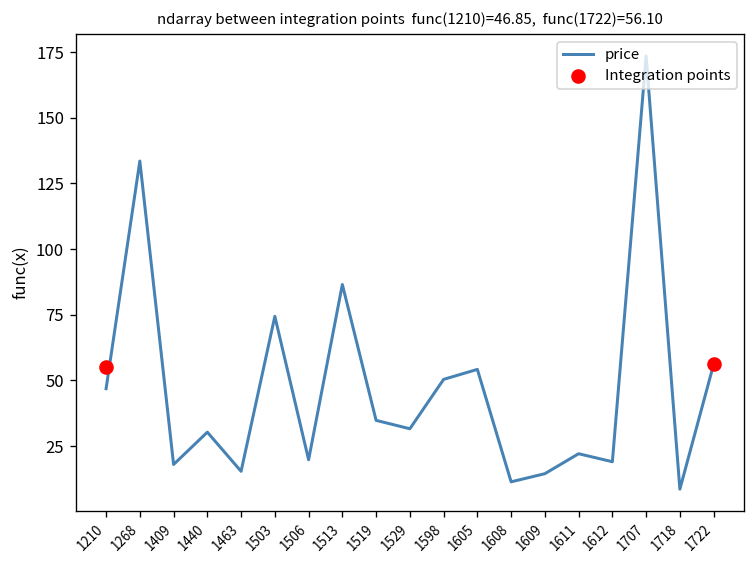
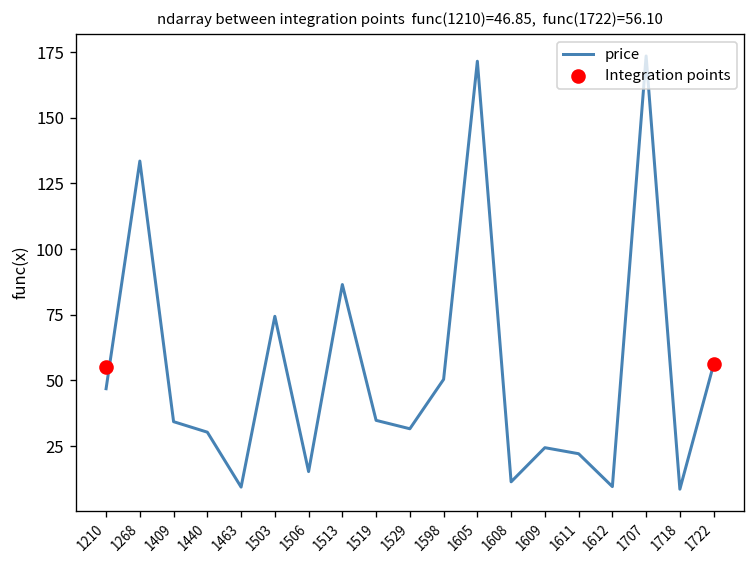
price, 1409: 18 -> 34
price, 1463: 15 -> 9
price, 1506: 20 -> 15
price, 1605: 54 -> 172
price, 1609: 15 -> 24
price, 1612: 19 -> 10
